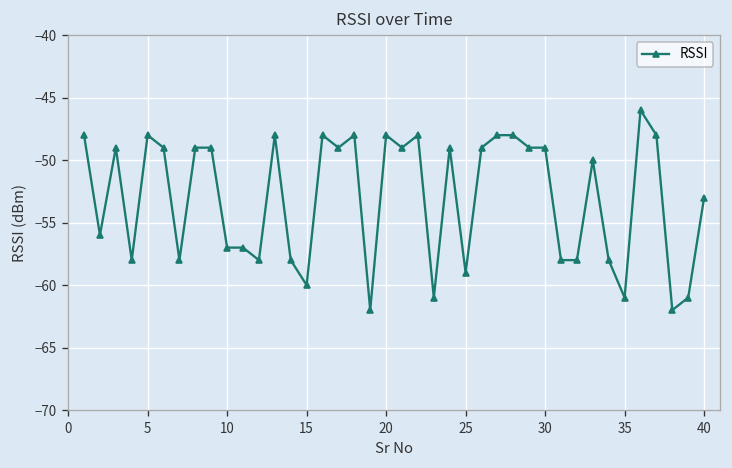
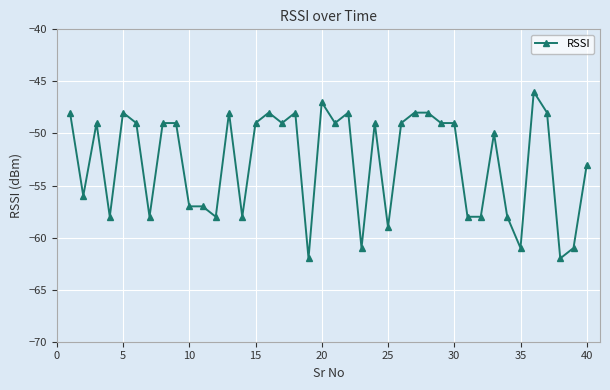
15: -60 -> -49
20: -48 -> -47
